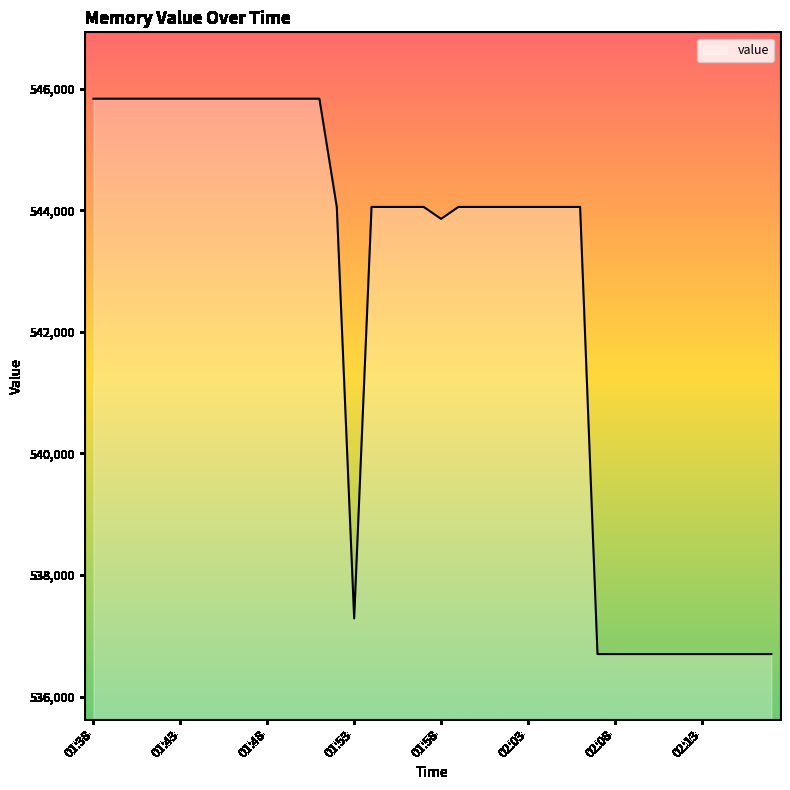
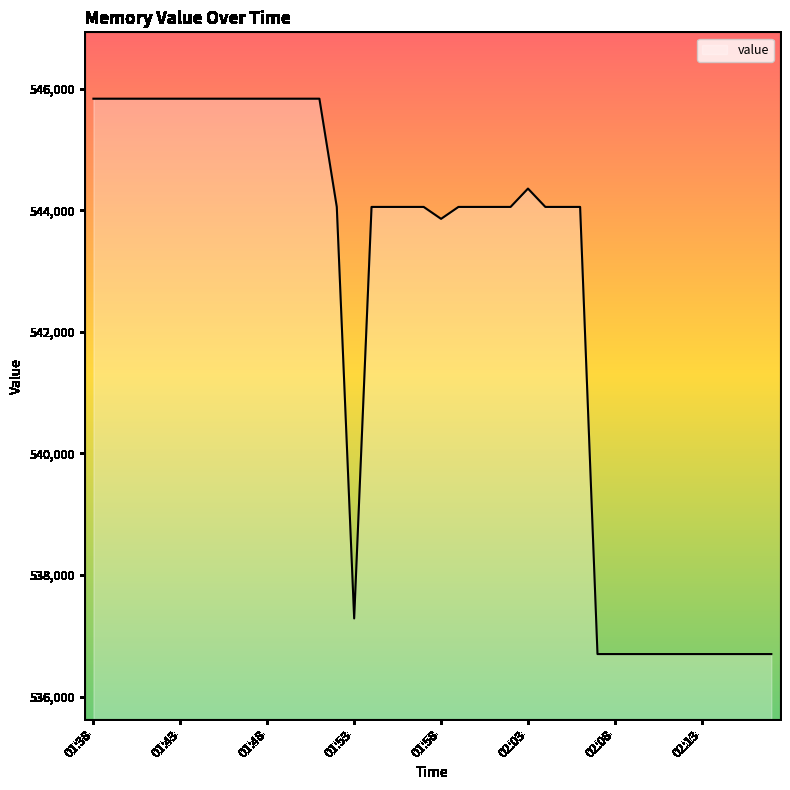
02:03: 544,100 -> 544,400
